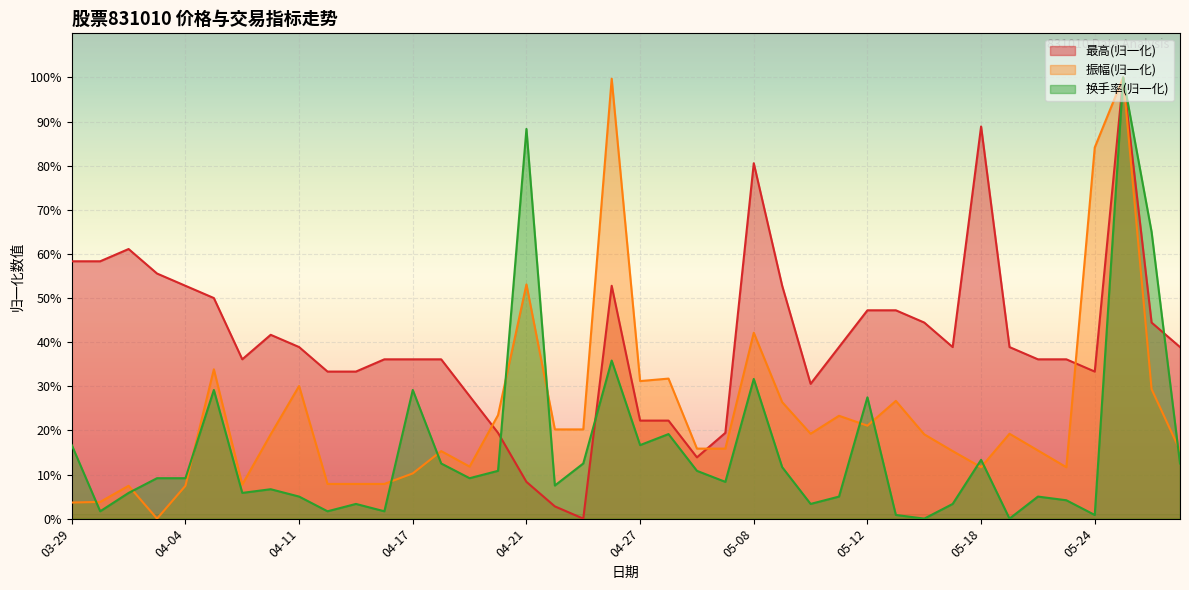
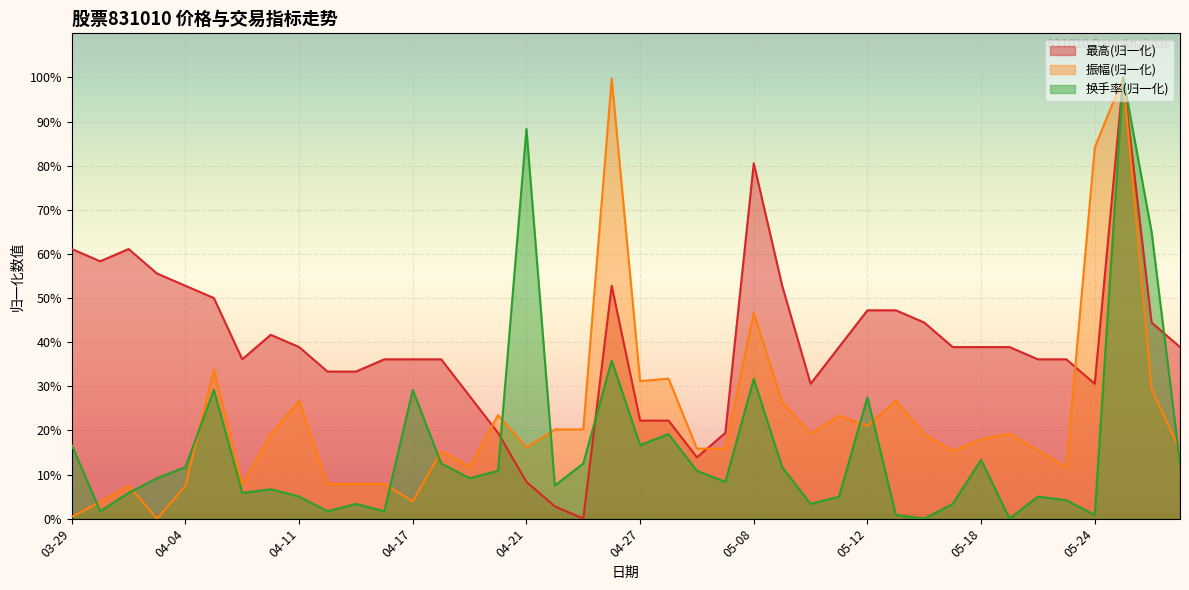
最高(归一化), 03-29: 58% -> 61%
振幅(归一化), 03-29: 4% -> 0%
换手率(归一化), 04-04: 9% -> 12%
振幅(归一化), 04-11: 30% -> 27%
振幅(归一化), 04-17: 10% -> 4%
振幅(归一化), 04-21: 53% -> 16%
振幅(归一化), 05-08: 42% -> 47%
最高(归一化), 05-18: 89% -> 39%
振幅(归一化), 05-18: 12% -> 18%
最高(归一化), 05-24: 33% -> 31%
